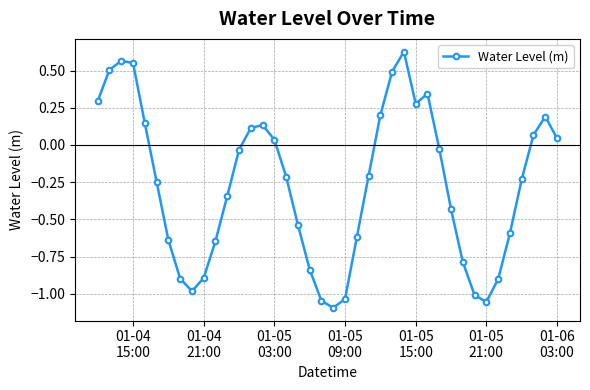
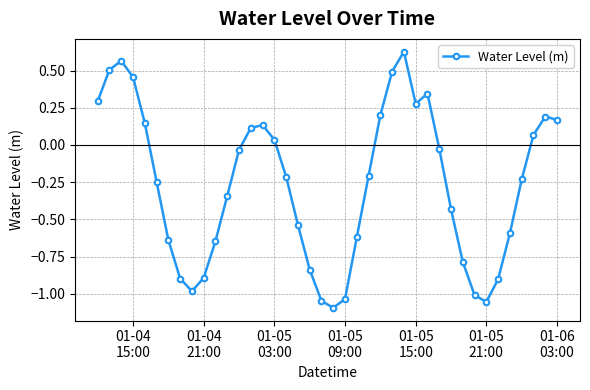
01-04 15:00: 0.55 -> 0.46
01-06 03:00: 0.04 -> 0.17
